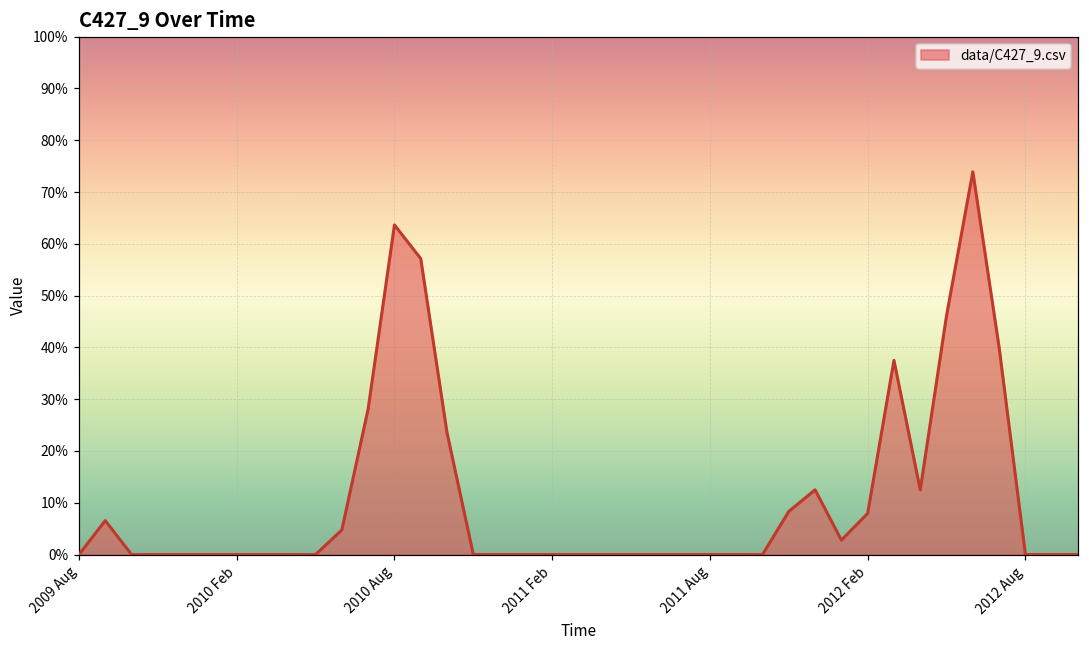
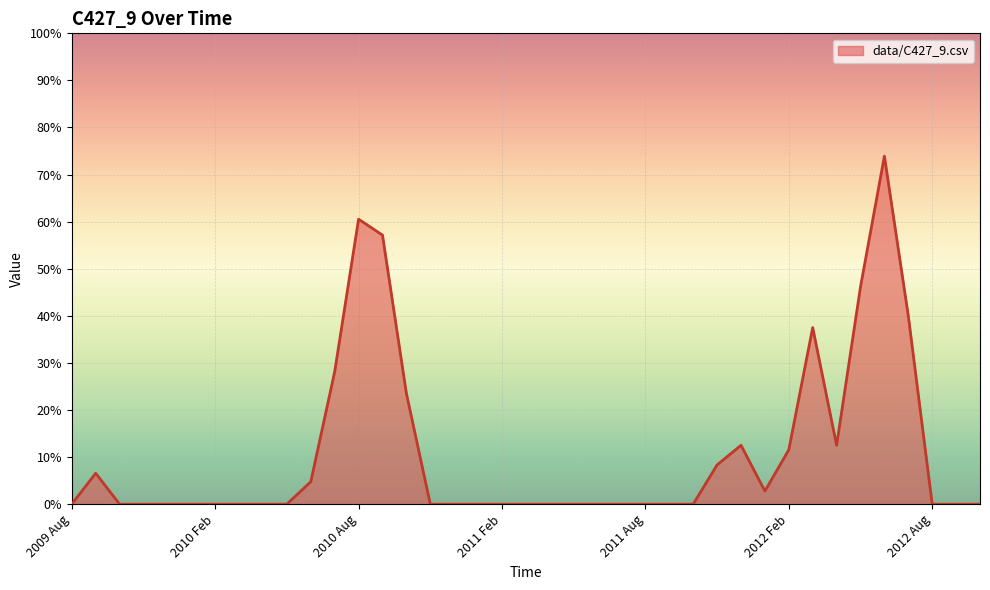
2010 Aug: 64% -> 61%
2012 Feb: 8% -> 12%
